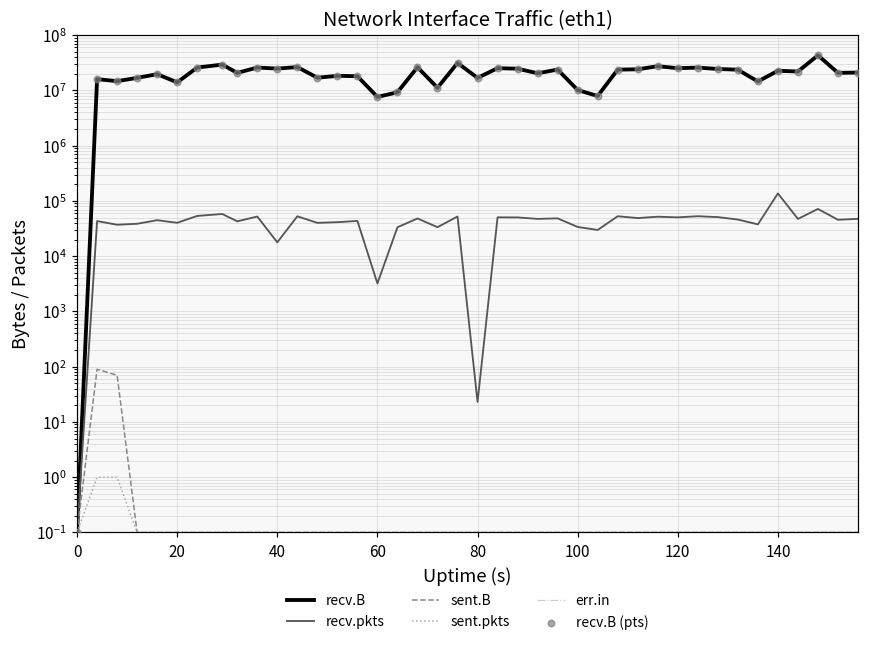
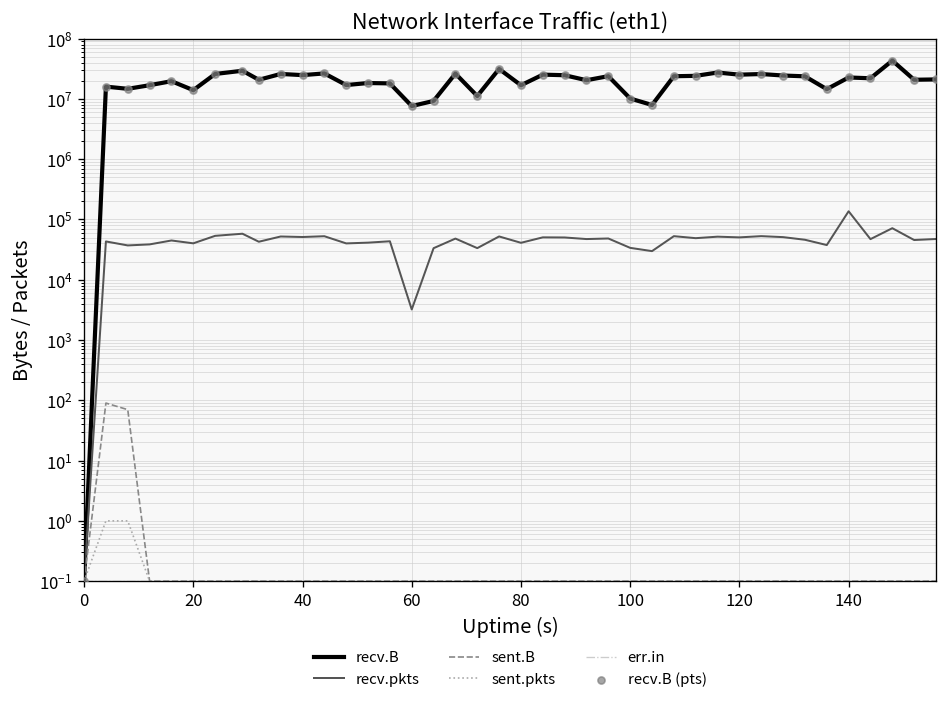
recv.pkts, 40: 18000 -> 50000
recv.pkts, 80: 20 -> 40000
